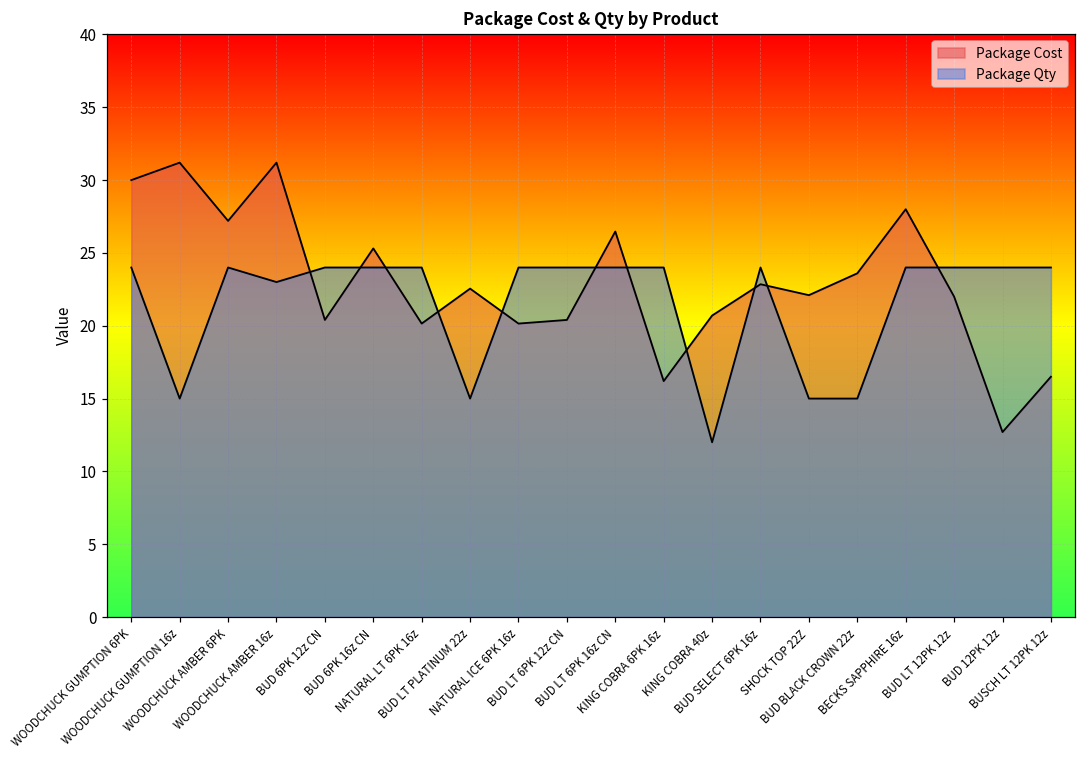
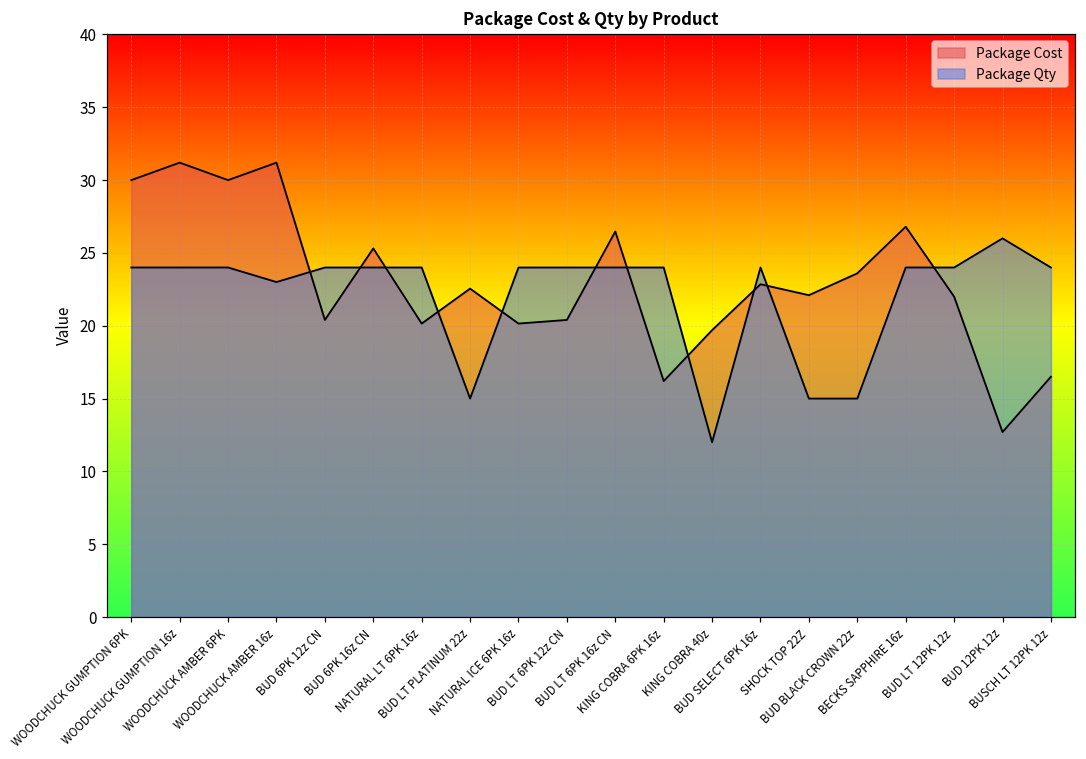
Package Qty, WOODCHUCK GUMPTION 16z: 15 -> 24
Package Cost, WOODCHUCK AMBER 6PK: 27.2 -> 30.0
Package Cost, KING COBRA 40z: 20.7 -> 19.7
Package Cost, BECKS SAPPHIRE 16z: 28.0 -> 26.8
Package Qty, BUD 12PK 12z: 24 -> 26
